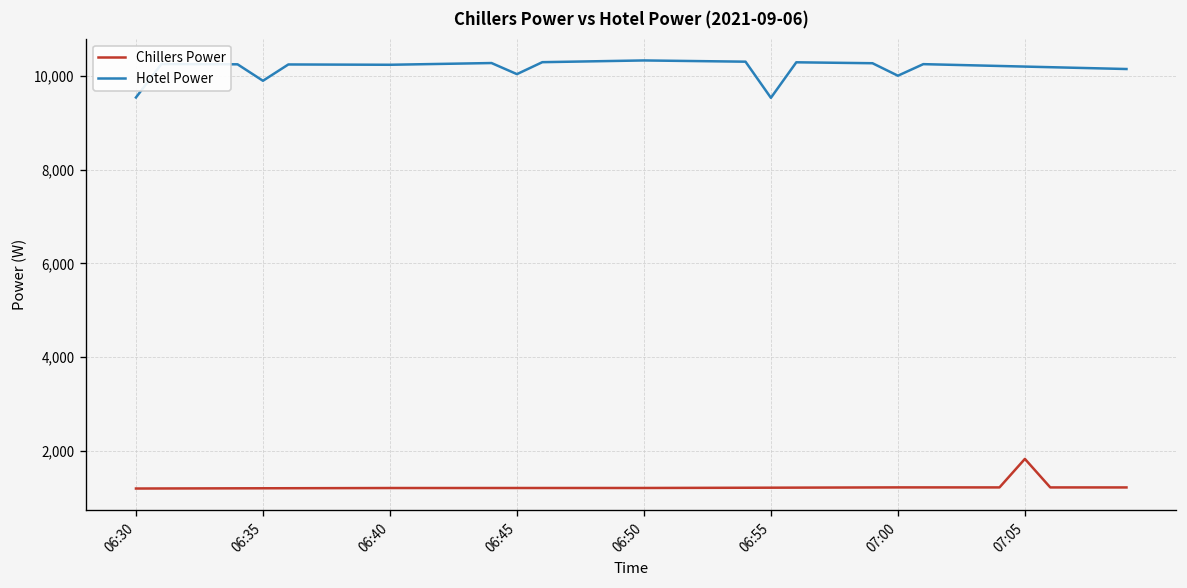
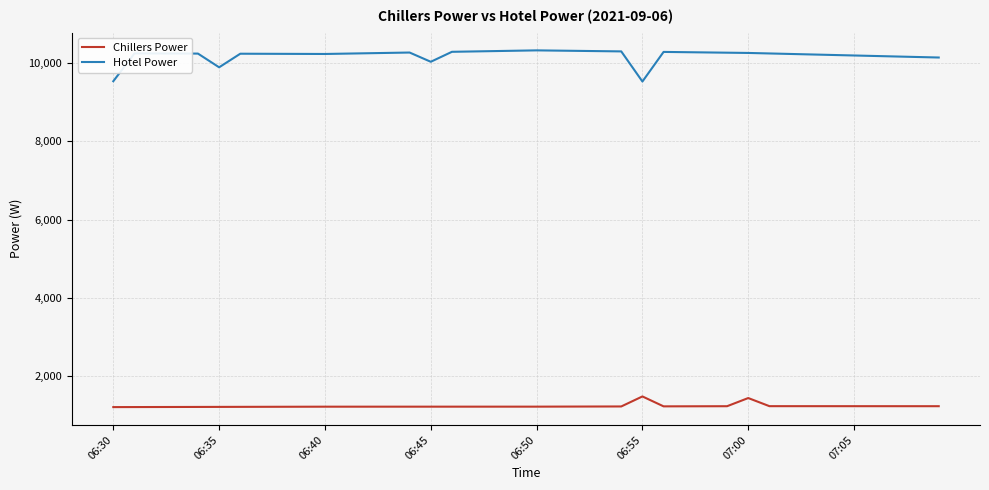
Chillers Power, 06:55: 1,200 -> 1,500
Chillers Power, 07:00: 1,200 -> 1,400
Hotel Power, 07:00: 10,000 -> 10,300
Chillers Power, 07:05: 1,800 -> 1,200
